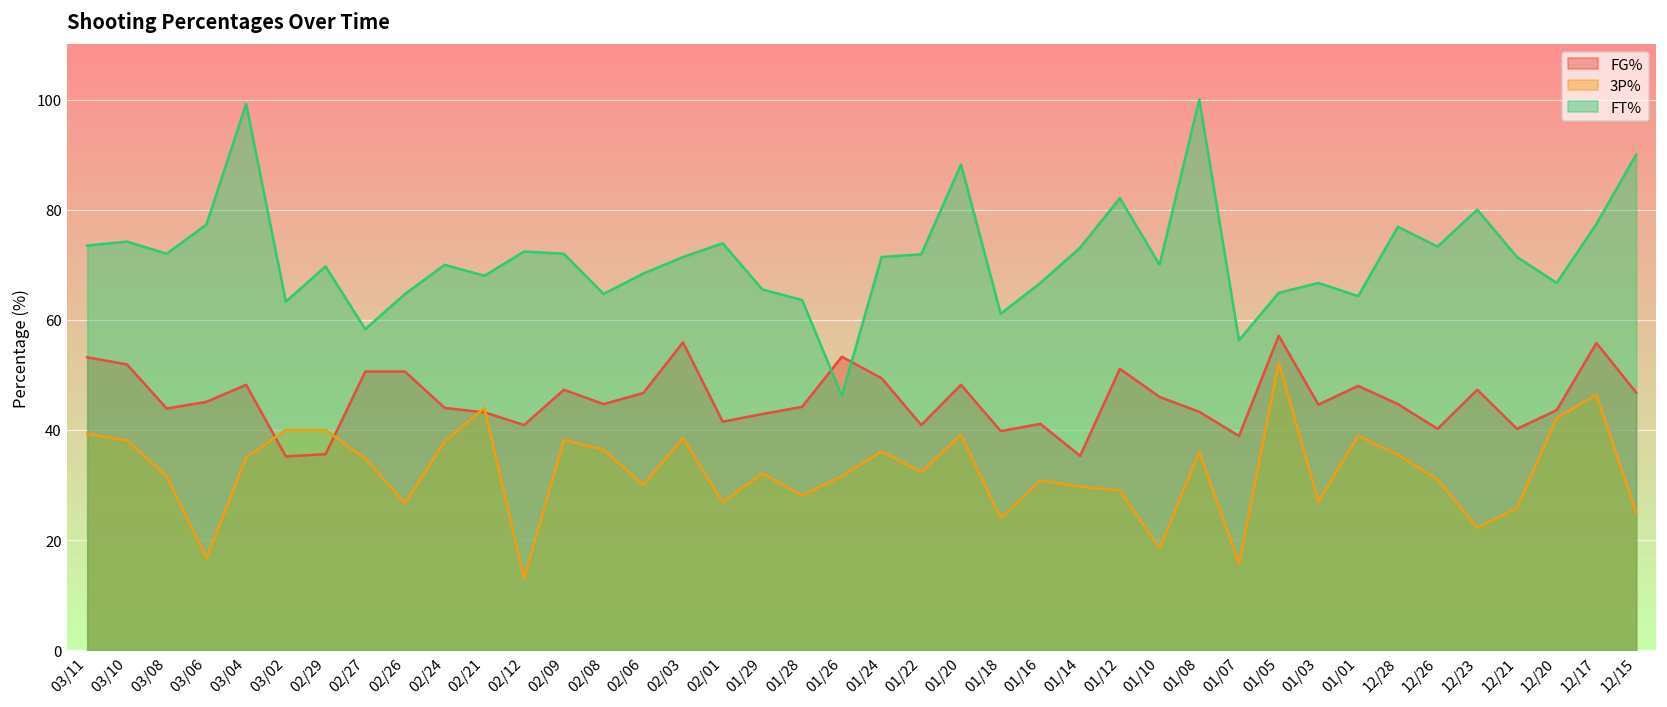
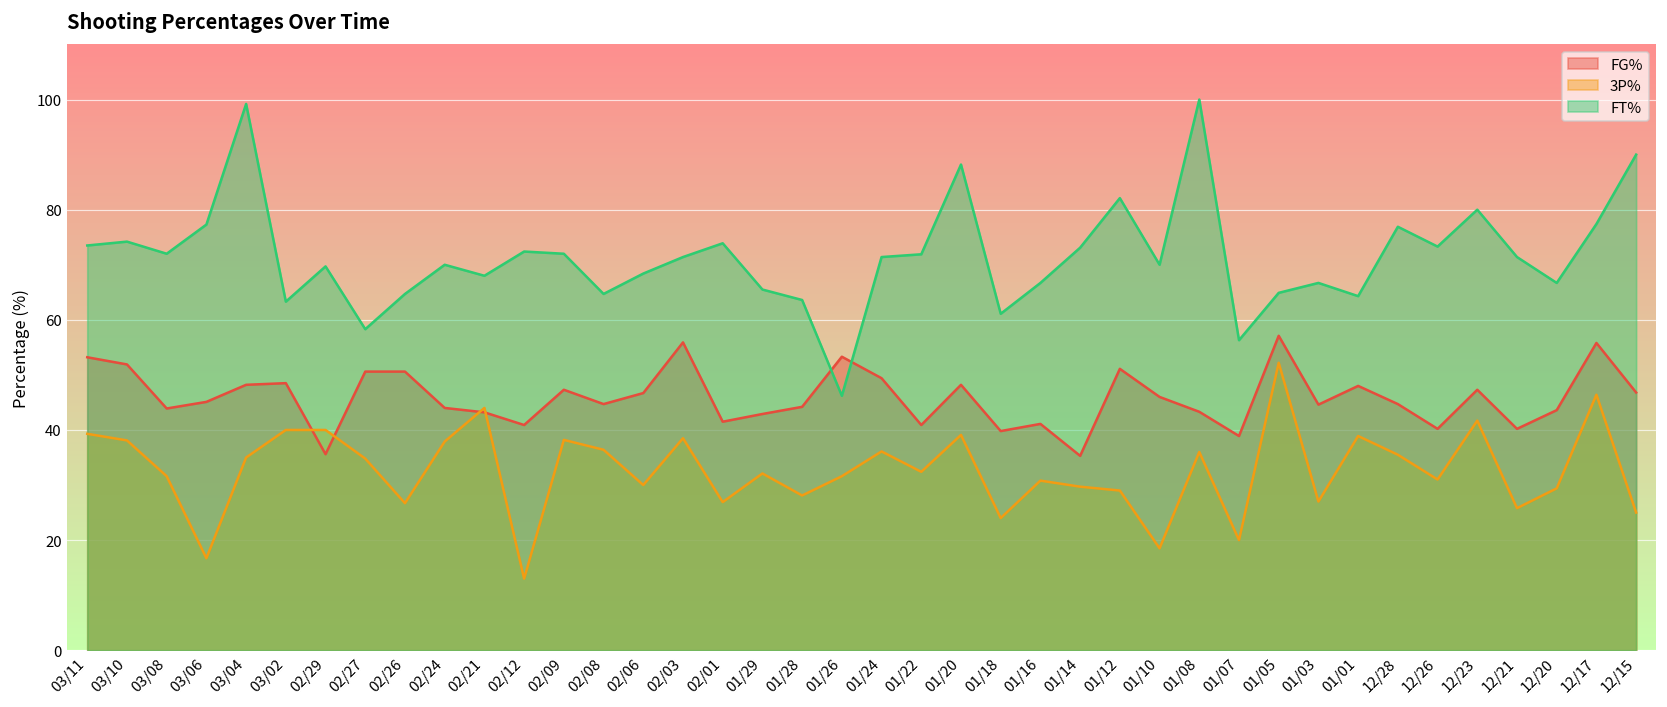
FG%, 03/02: 35 -> 49
3P%, 01/07: 16 -> 20
3P%, 12/23: 22 -> 42
3P%, 12/20: 42 -> 29
